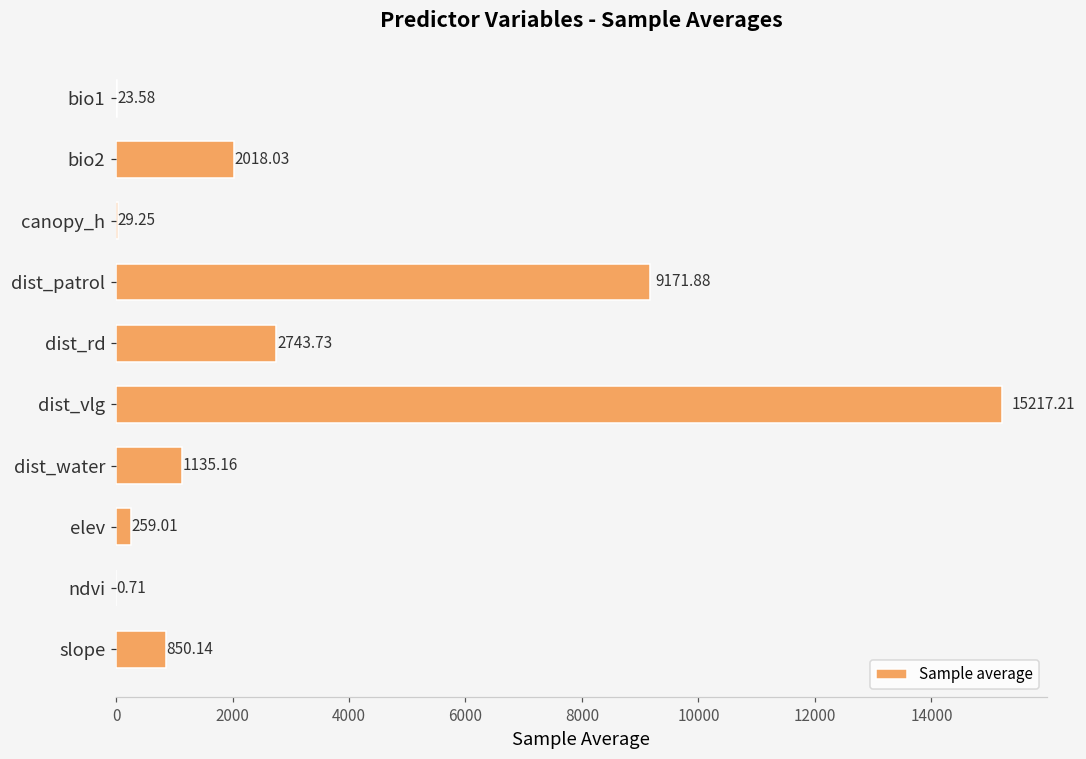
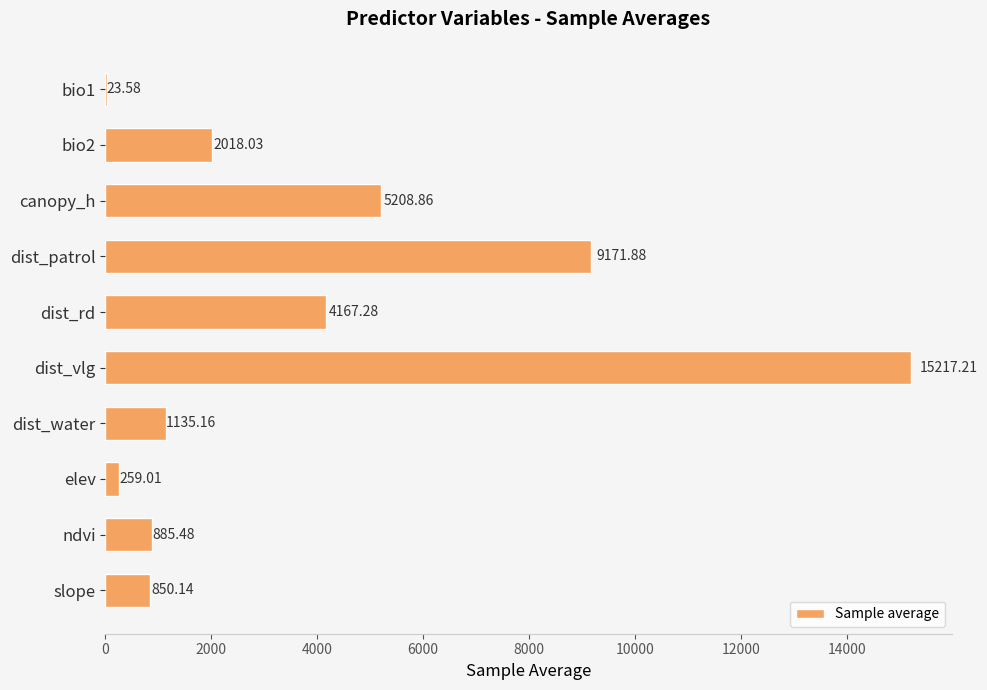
canopy_h: 29.25 -> 5208.86
dist_rd: 2743.73 -> 4167.28
ndvi: 0.71 -> 885.48
